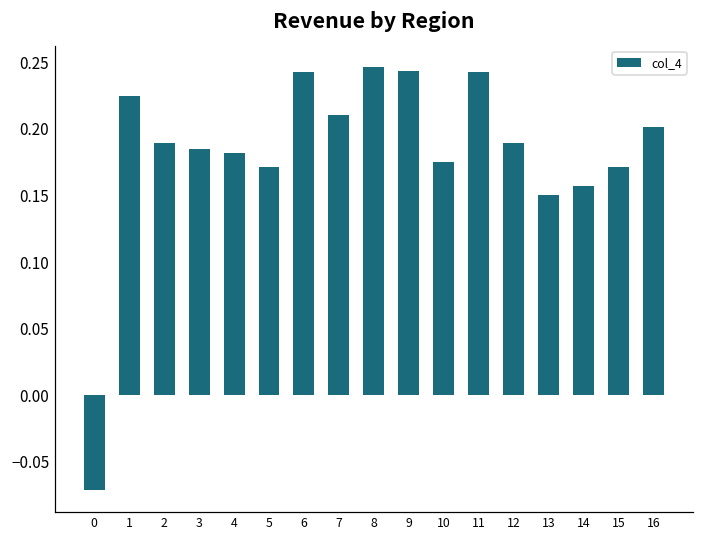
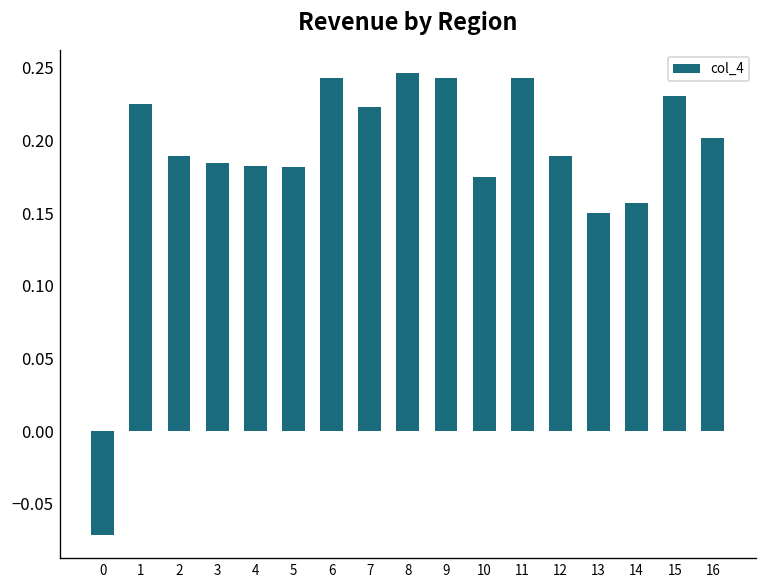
5: 0.171 -> 0.182
7: 0.211 -> 0.223
15: 0.171 -> 0.231
